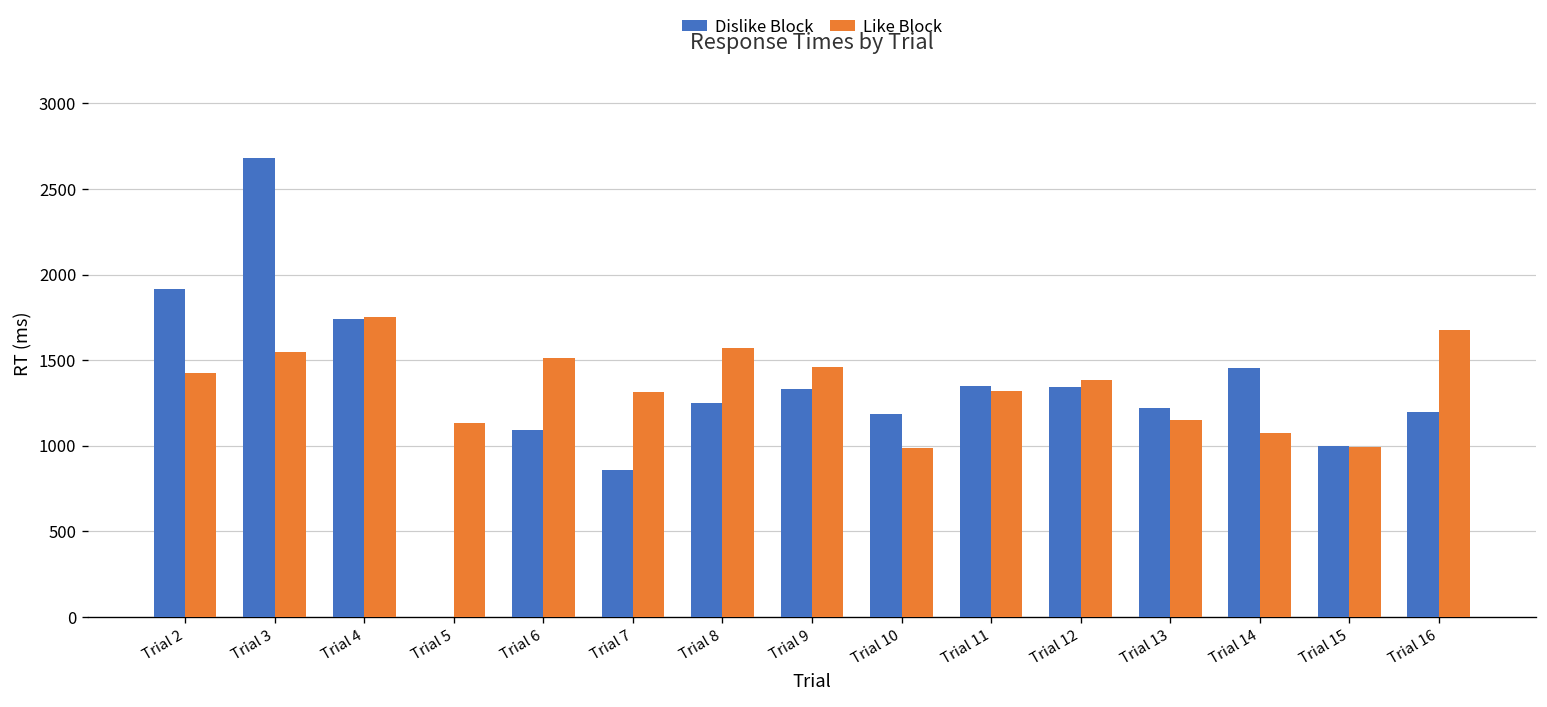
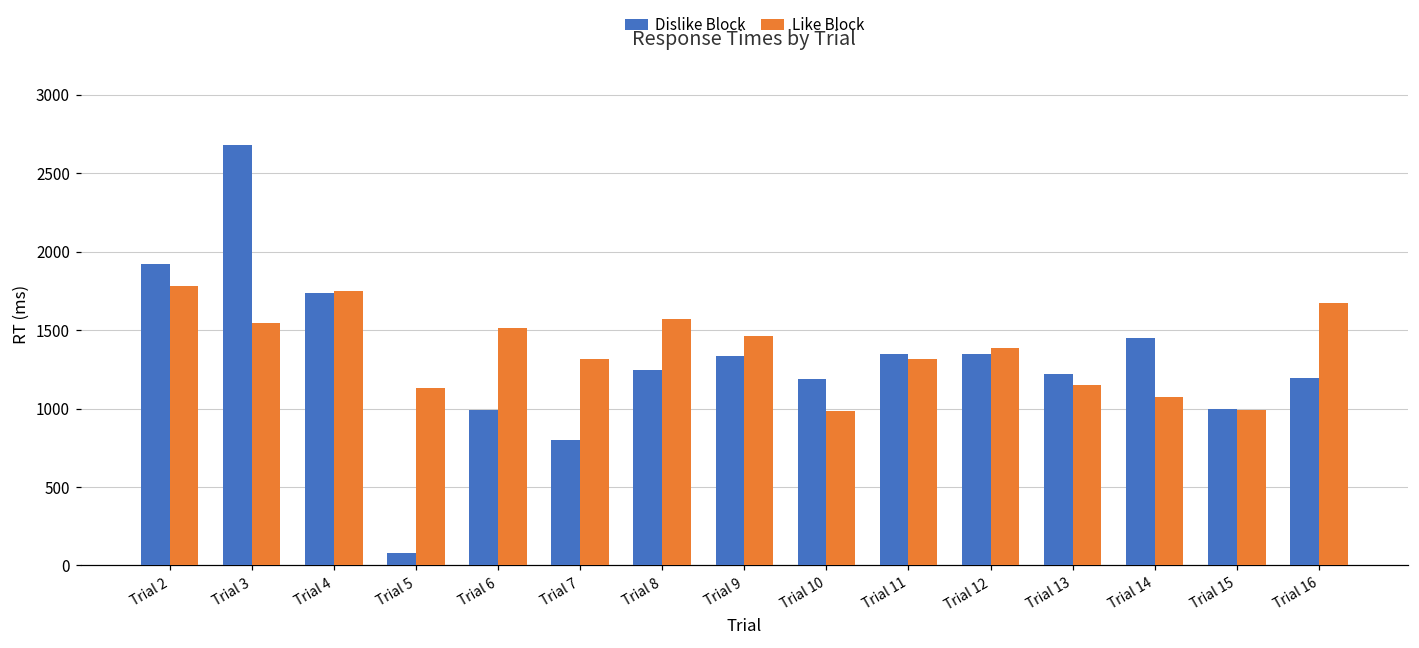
Like Block, Trial 2: 1430 -> 1780
Dislike Block, Trial 5: 0 -> 80
Dislike Block, Trial 6: 1090 -> 990
Dislike Block, Trial 7: 860 -> 800
